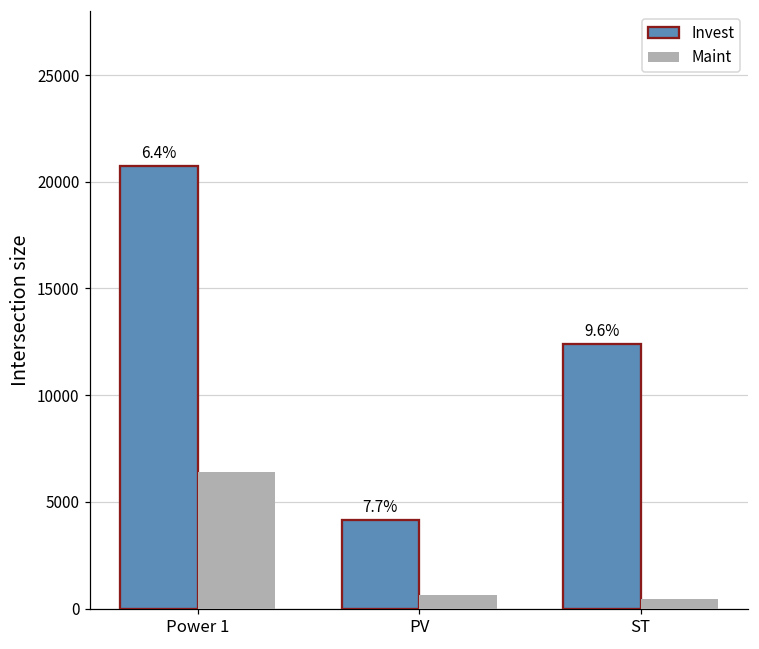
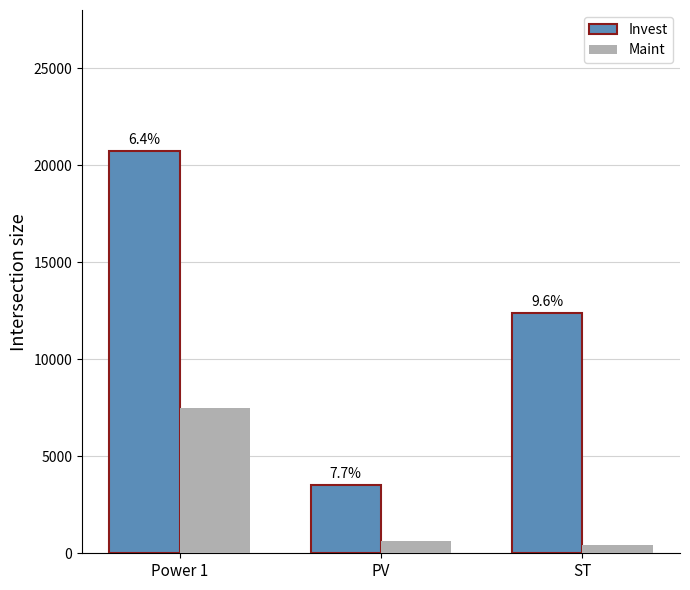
Maint, Power 1: 6400 -> 7500
Invest, PV: 4200 -> 3500
